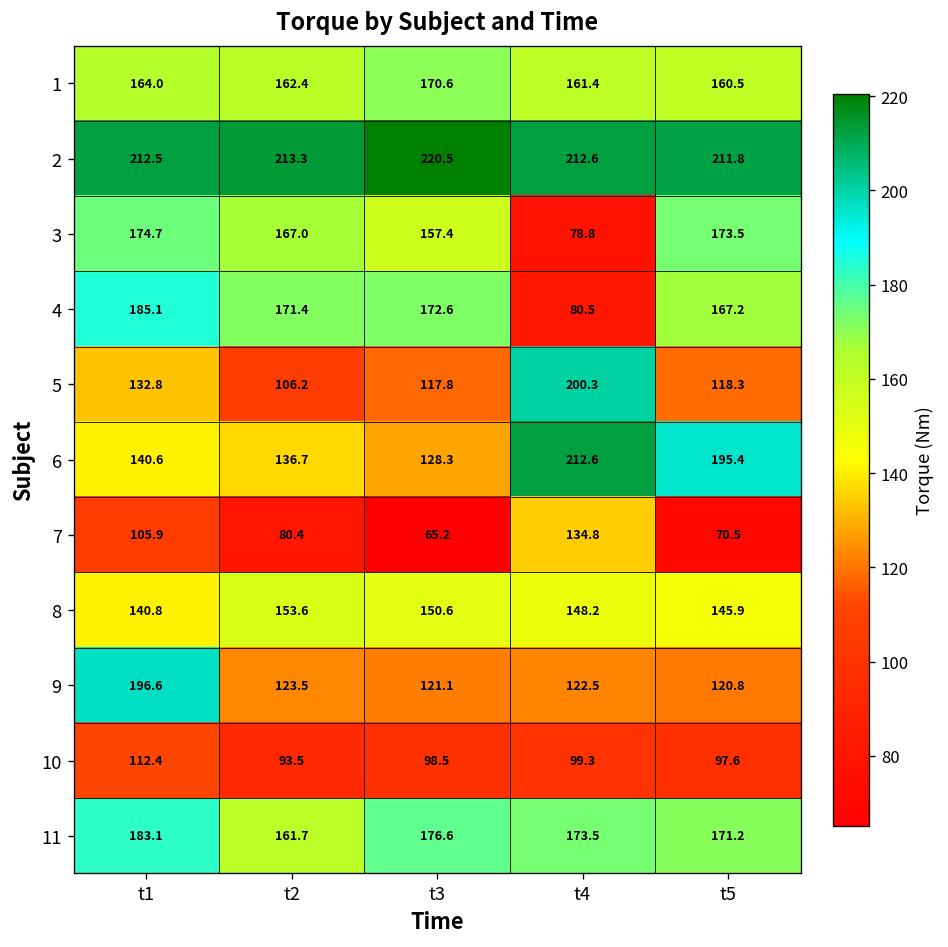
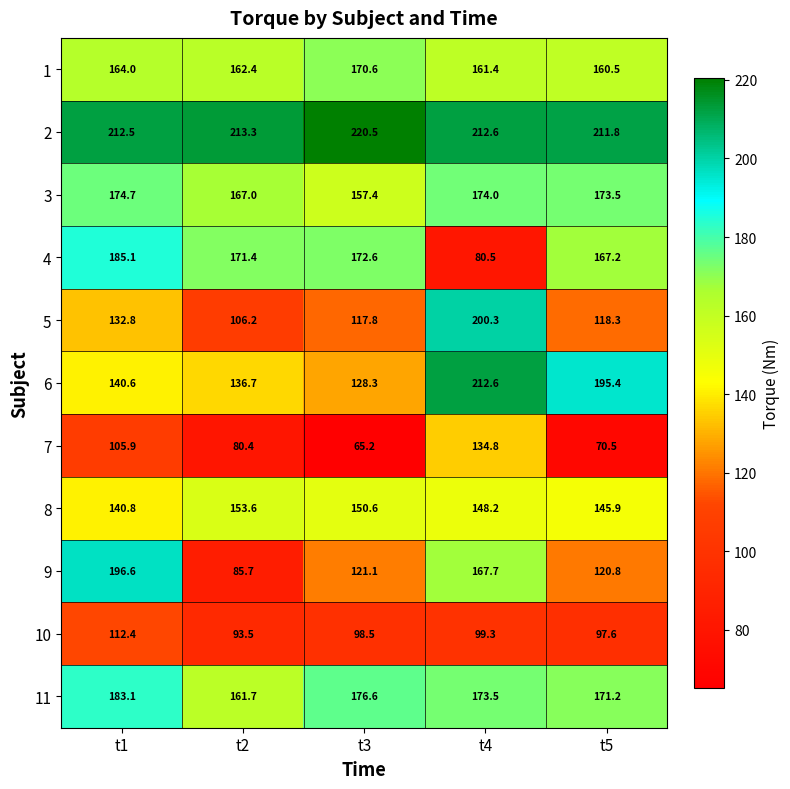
3, t4: 78.8 -> 174.0
9, t2: 123.5 -> 85.7
9, t4: 122.5 -> 167.7
